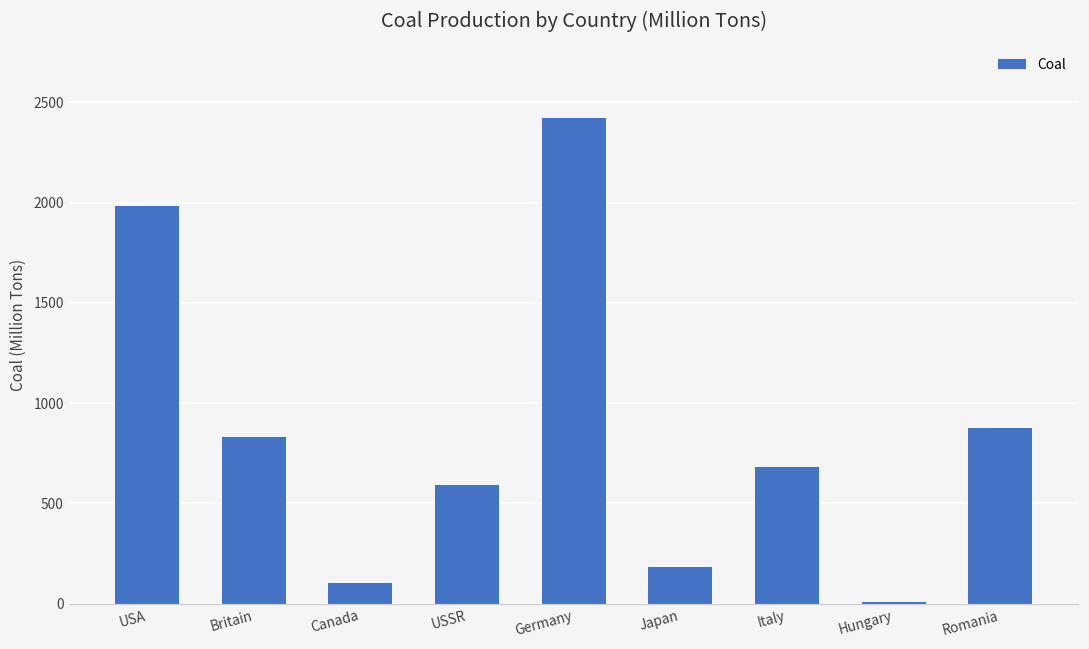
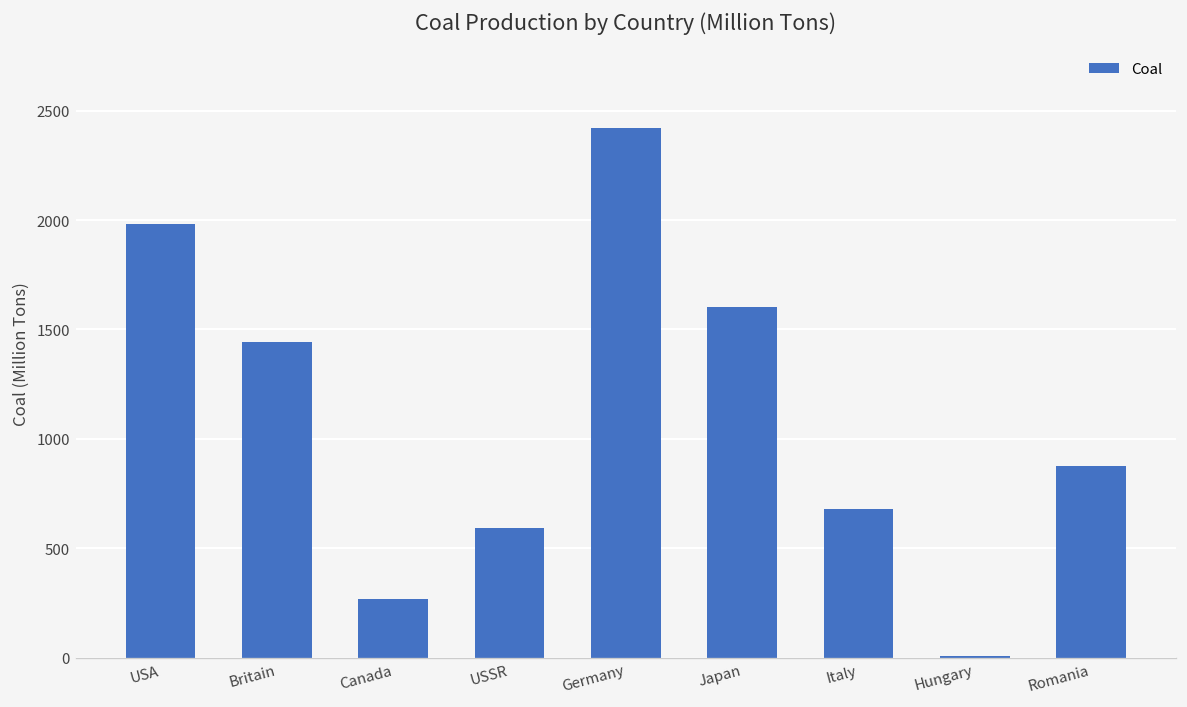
Britain: 830 -> 1440
Canada: 100 -> 270
Japan: 180 -> 1600
